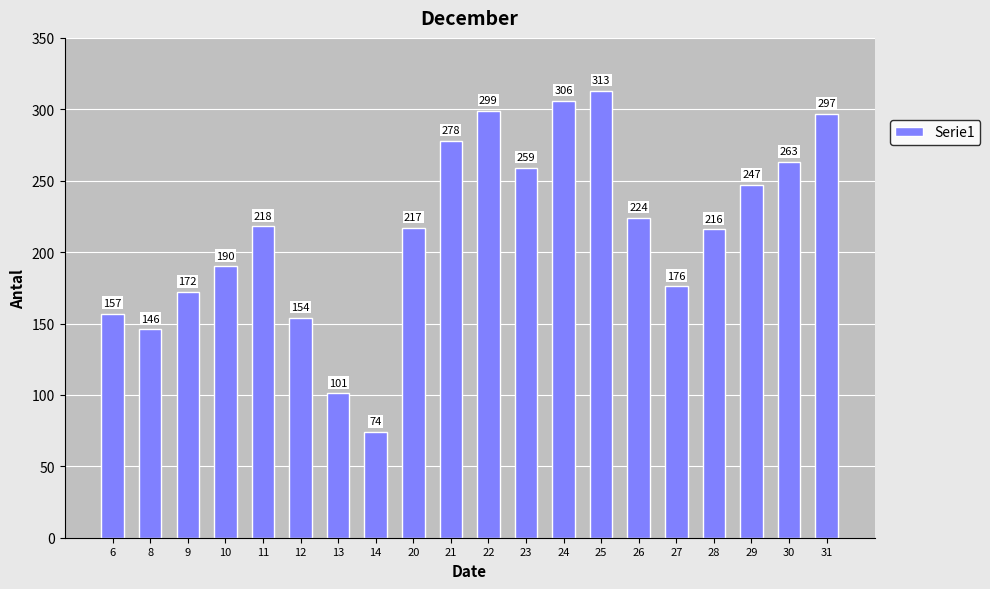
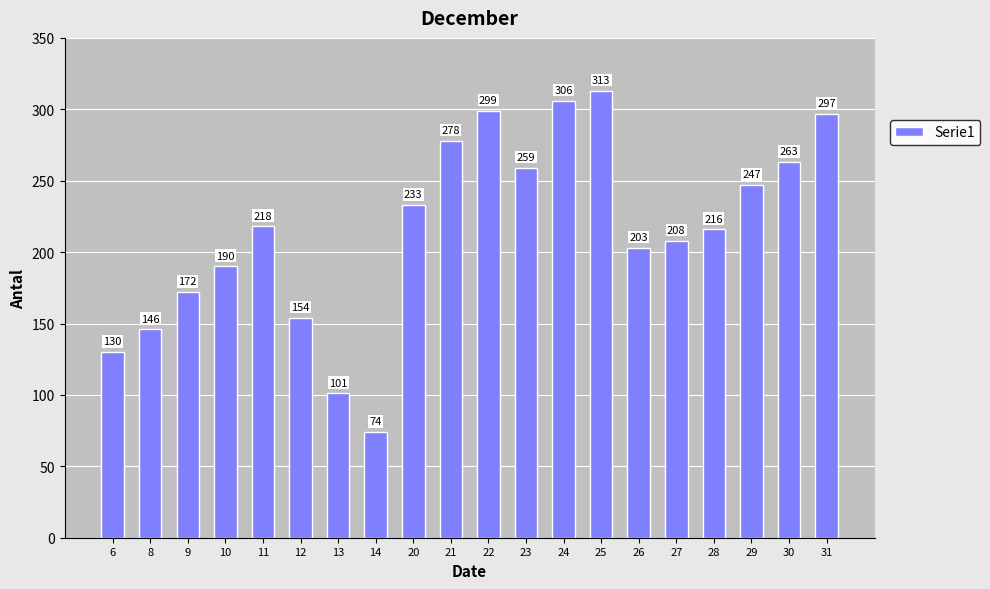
6: 157 -> 130
20: 217 -> 233
26: 224 -> 203
27: 176 -> 208
